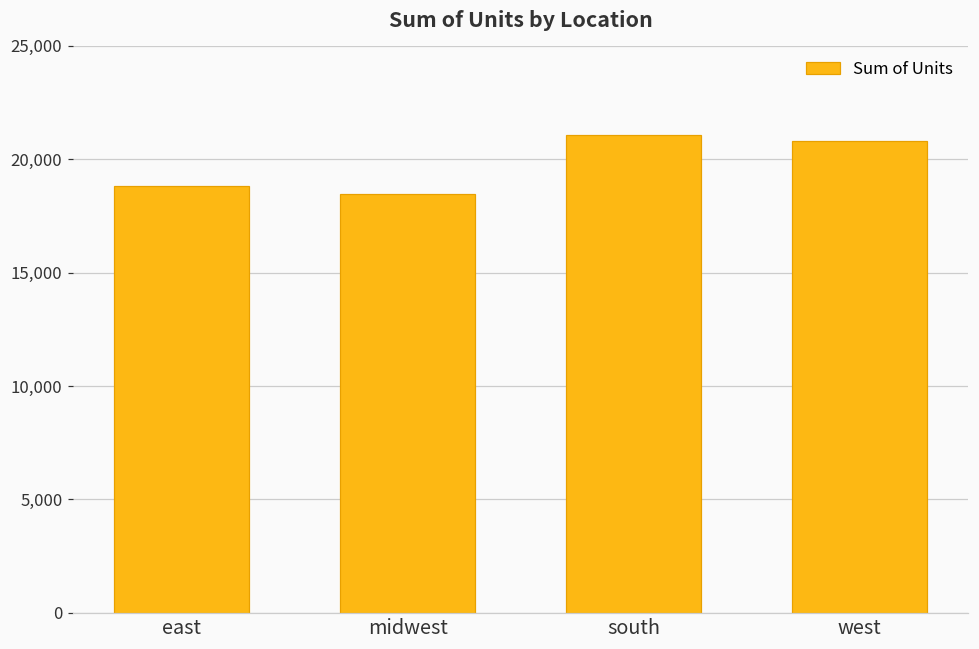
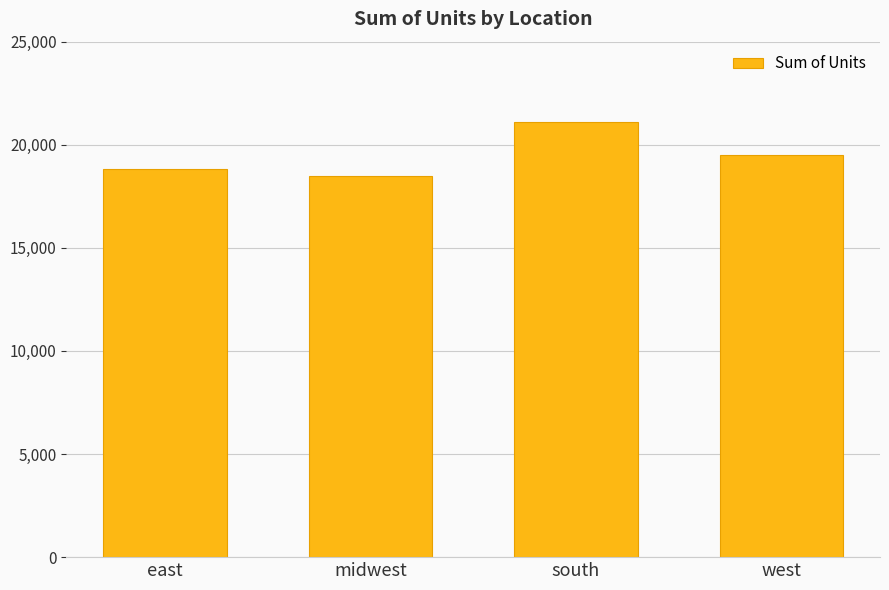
west: 20,800 -> 19,500
